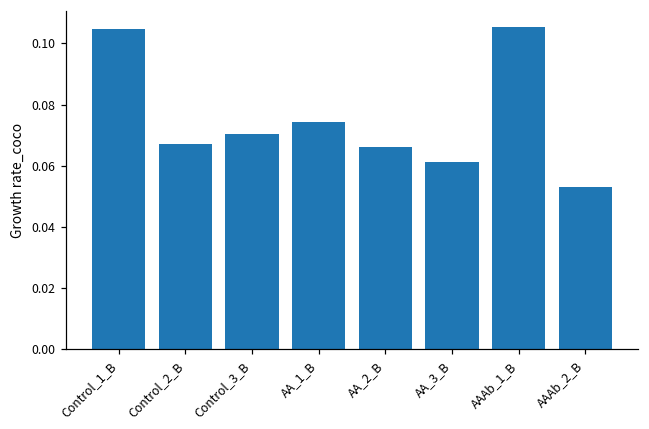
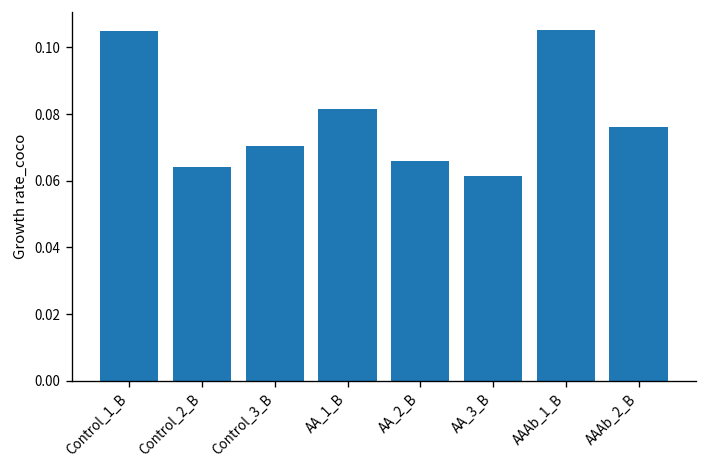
Control_2_B: 0.067 -> 0.064
AA_1_B: 0.074 -> 0.082
AAAb_2_B: 0.053 -> 0.076
